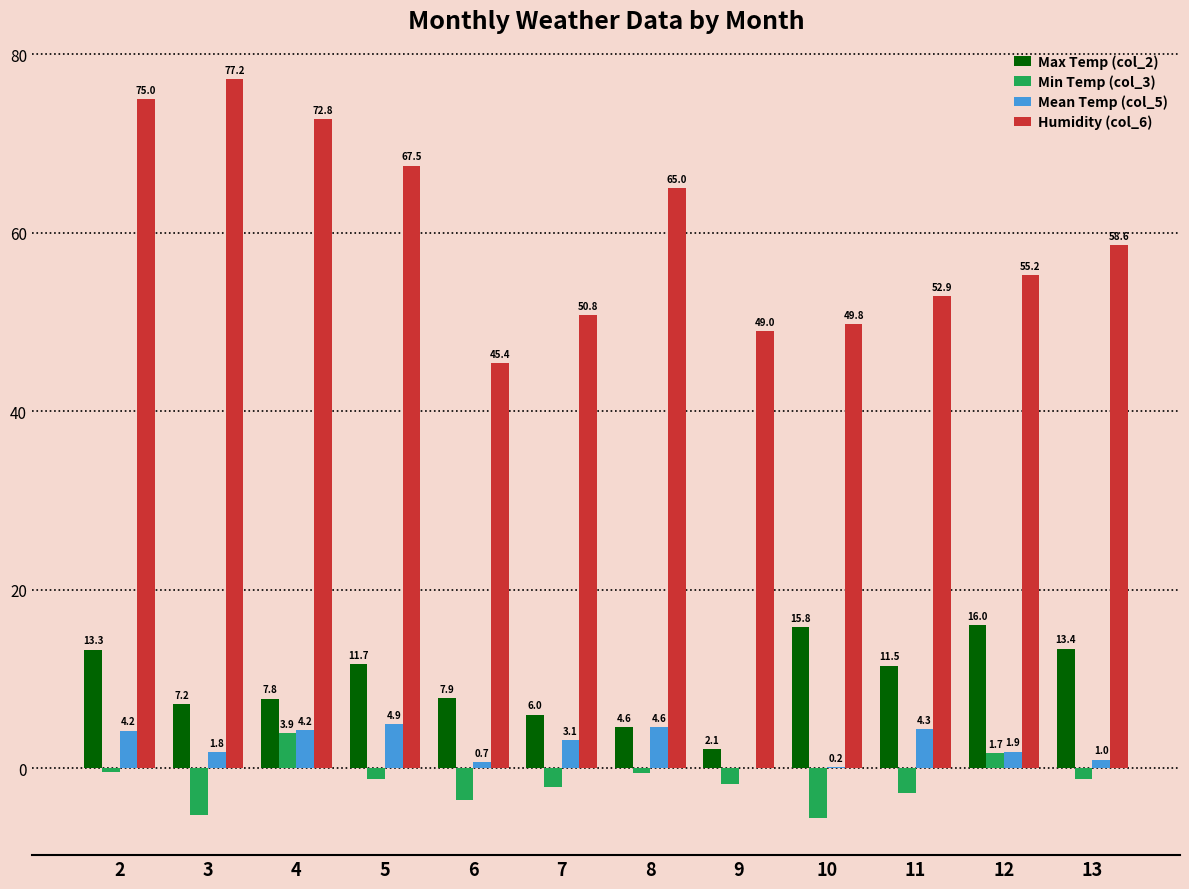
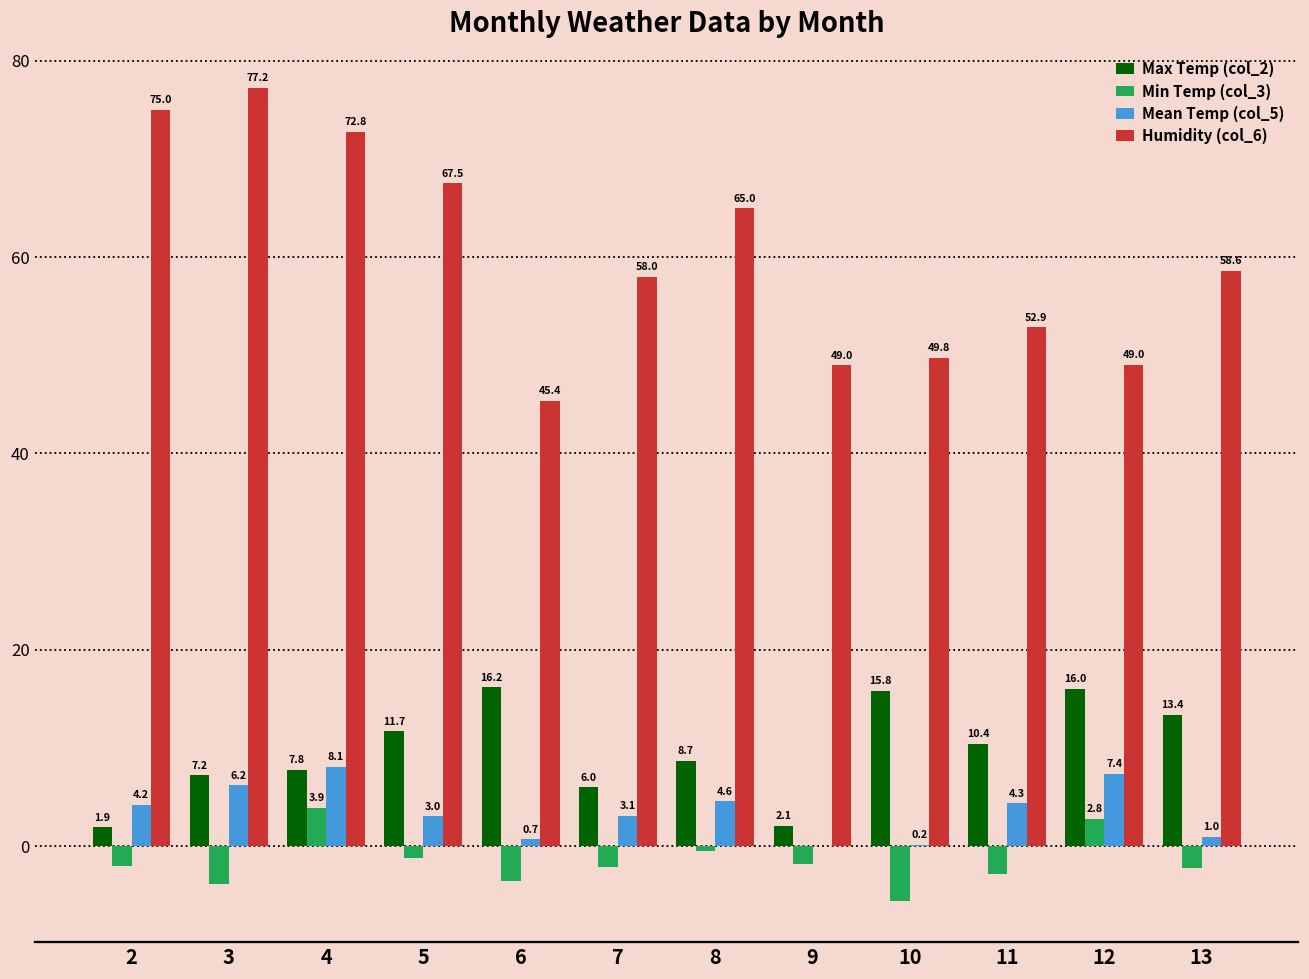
Max Temp (col_2), 2: 13.3 -> 1.9
Min Temp (col_3), 2: 0 -> -2
Min Temp (col_3), 3: -5 -> -4
Mean Temp (col_5), 3: 1.8 -> 6.2
Mean Temp (col_5), 4: 4.2 -> 8.1
Mean Temp (col_5), 5: 4.9 -> 3.0
Max Temp (col_2), 6: 7.9 -> 16.2
Humidity (col_6), 7: 50.8 -> 58.0
Max Temp (col_2), 8: 4.6 -> 8.7
Max Temp (col_2), 11: 11.5 -> 10.4
Min Temp (col_3), 12: 1.7 -> 2.8
Mean Temp (col_5), 12: 1.9 -> 7.4
Humidity (col_6), 12: 55.2 -> 49.0
Min Temp (col_3), 13: -1 -> -2
